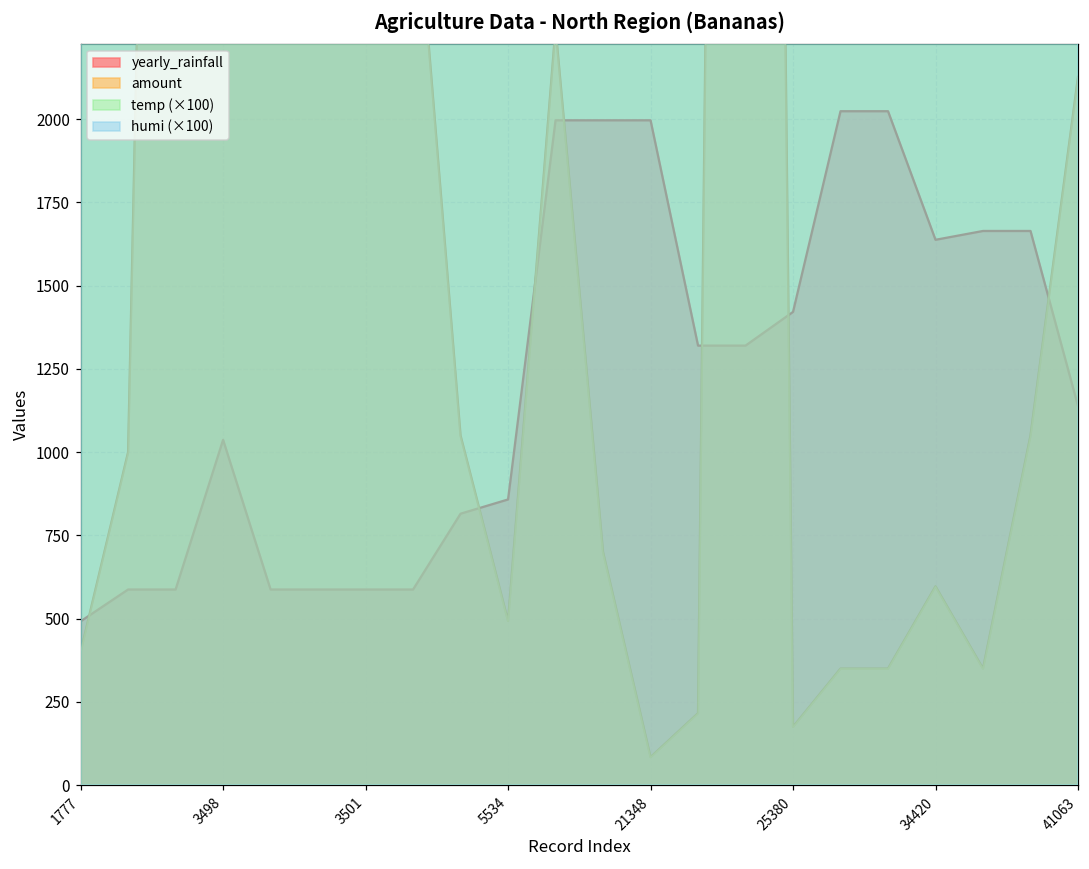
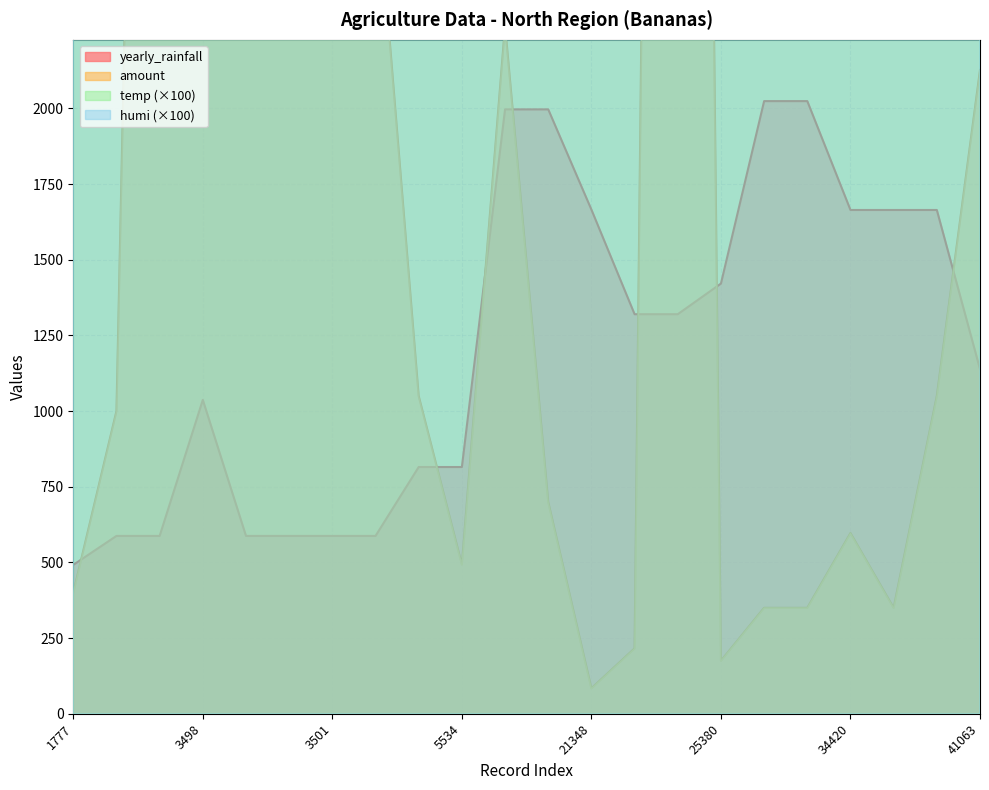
yearly_rainfall, 5534: 860 -> 820
yearly_rainfall, 21348: 2000 -> 1670
yearly_rainfall, 34420: 1640 -> 1660
